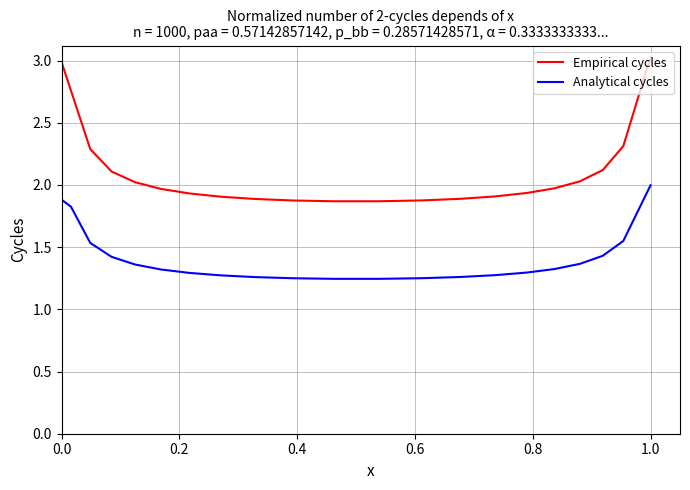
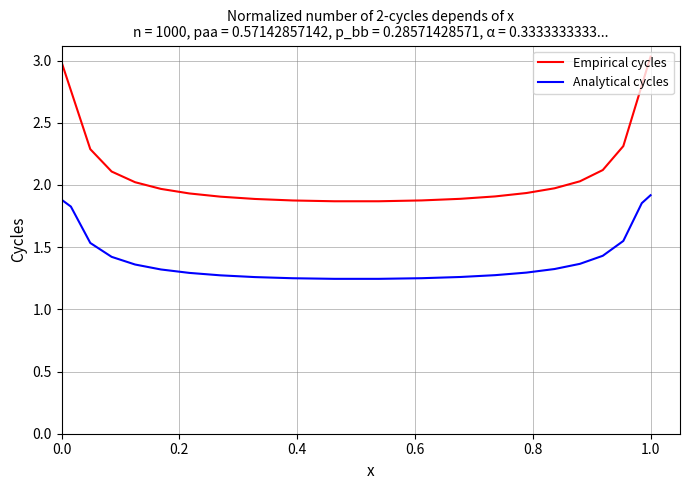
Analytical cycles, 1.0: 2.00 -> 1.92
